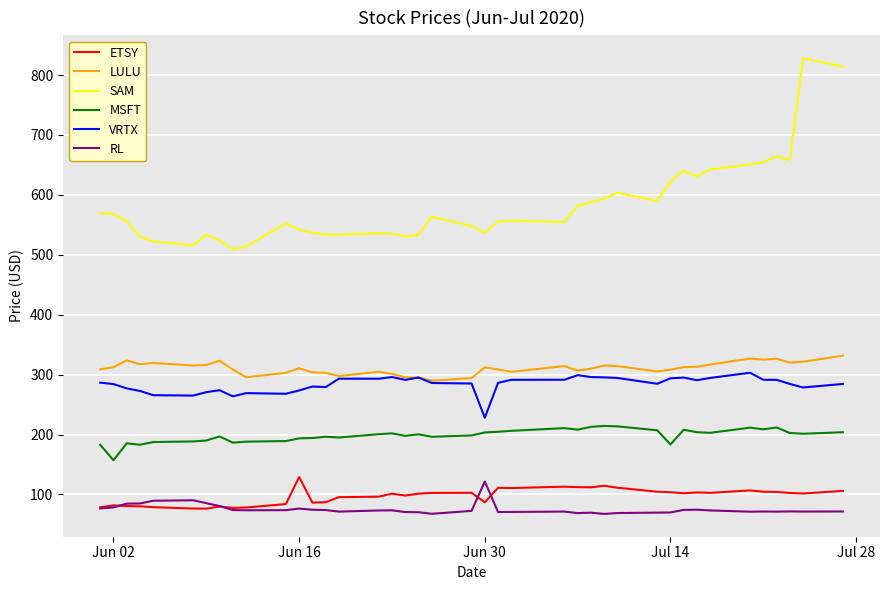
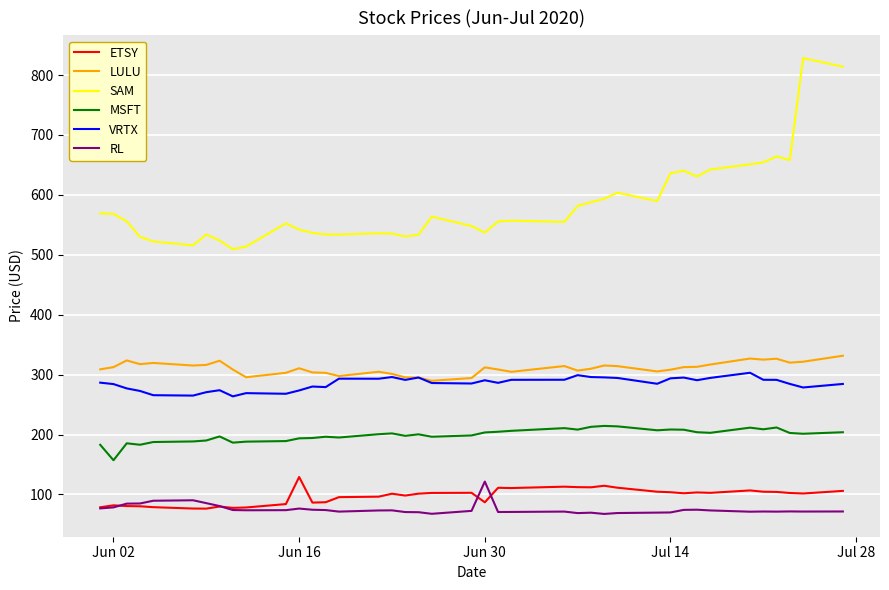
VRTX, Jun 30: 230 -> 290
SAM, Jul 14: 620 -> 640
MSFT, Jul 14: 180 -> 210
